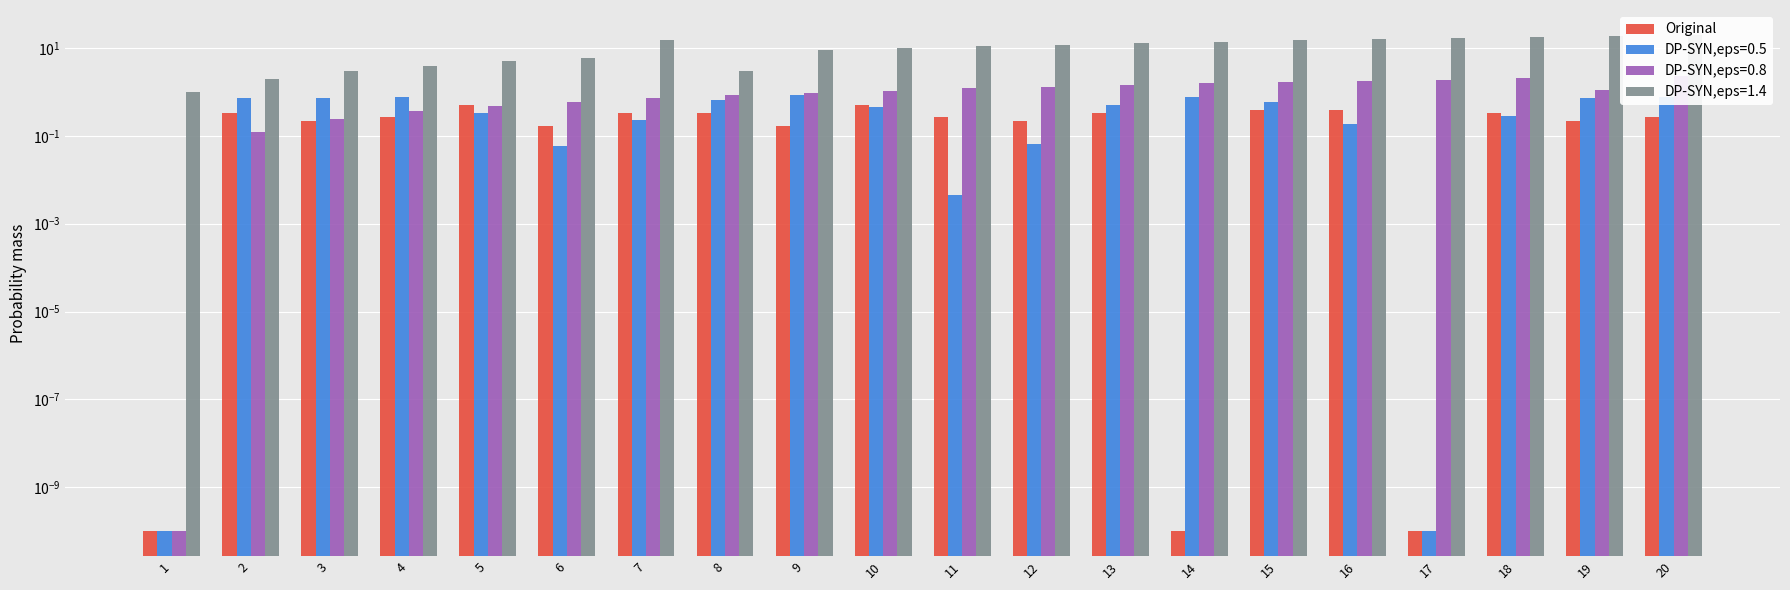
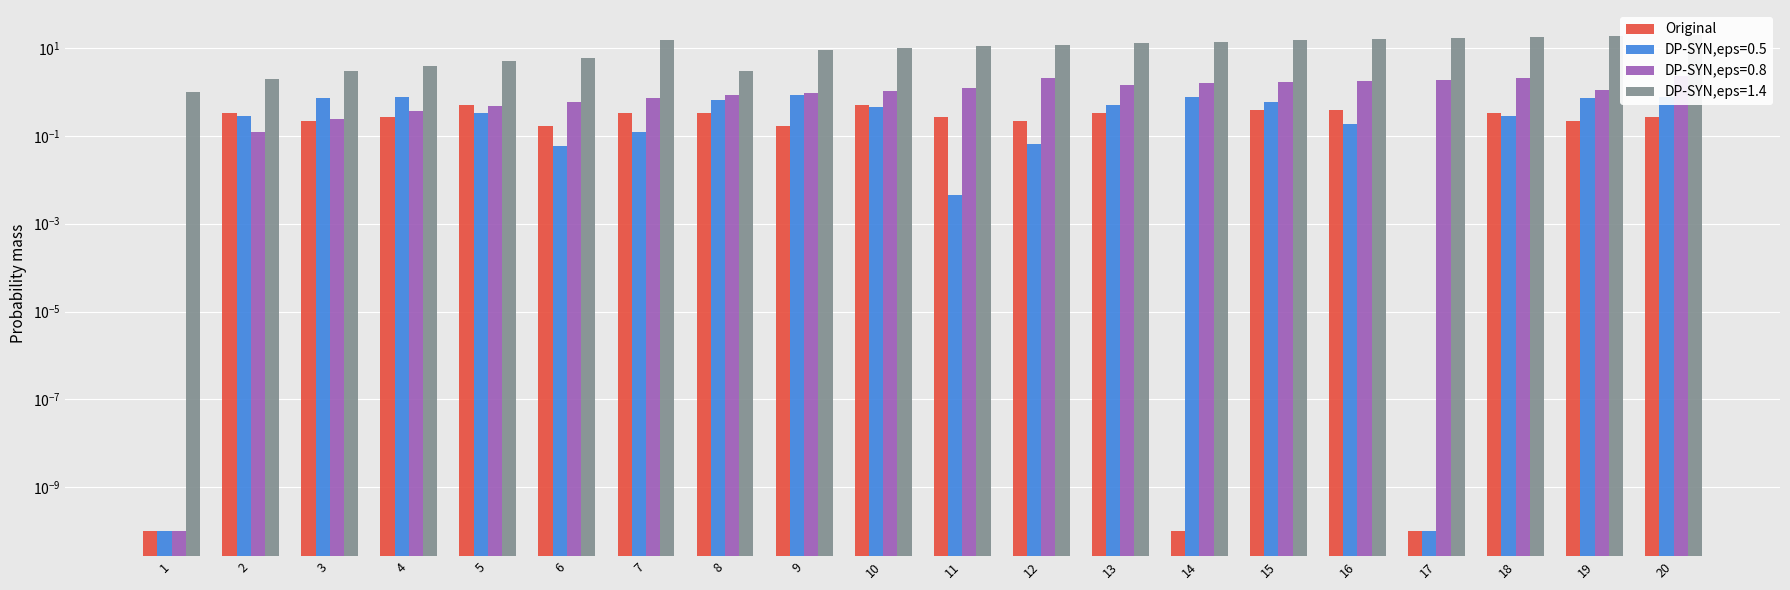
DP-SYN,eps=0.5, 2: 0.7 -> 0.3
DP-SYN,eps=0.5, 7: 0.2 -> 0.12
DP-SYN,eps=0.8, 12: 1.3 -> 2
